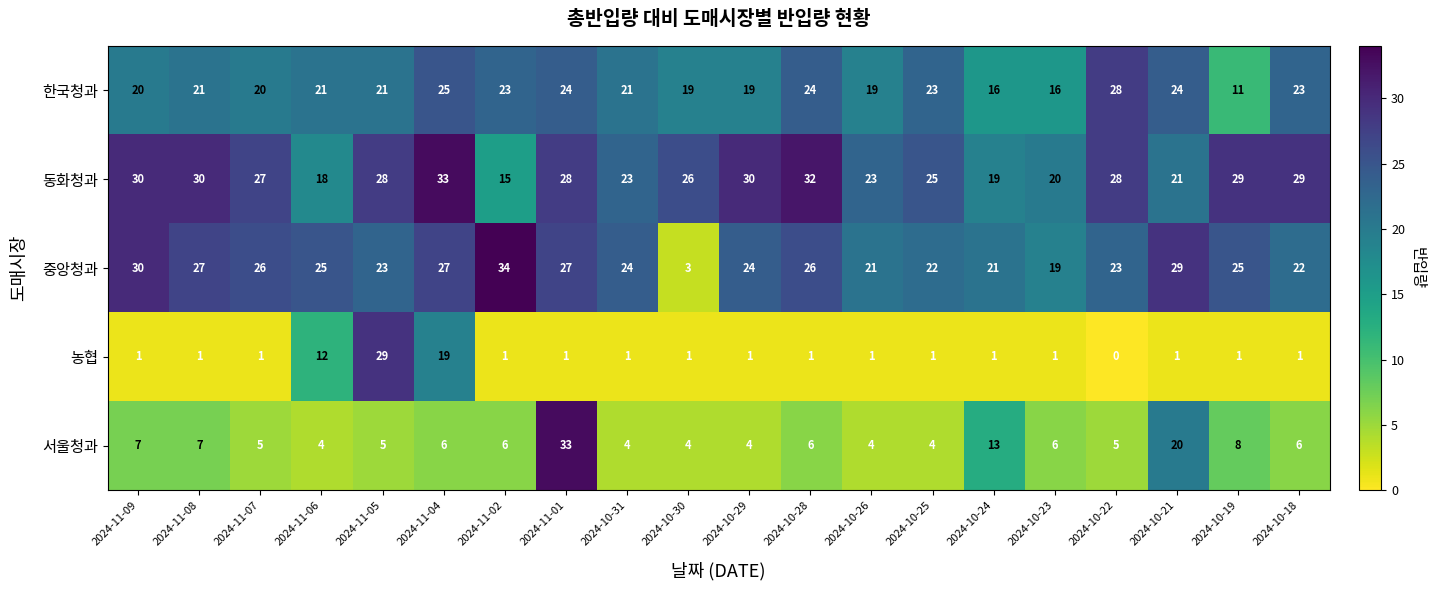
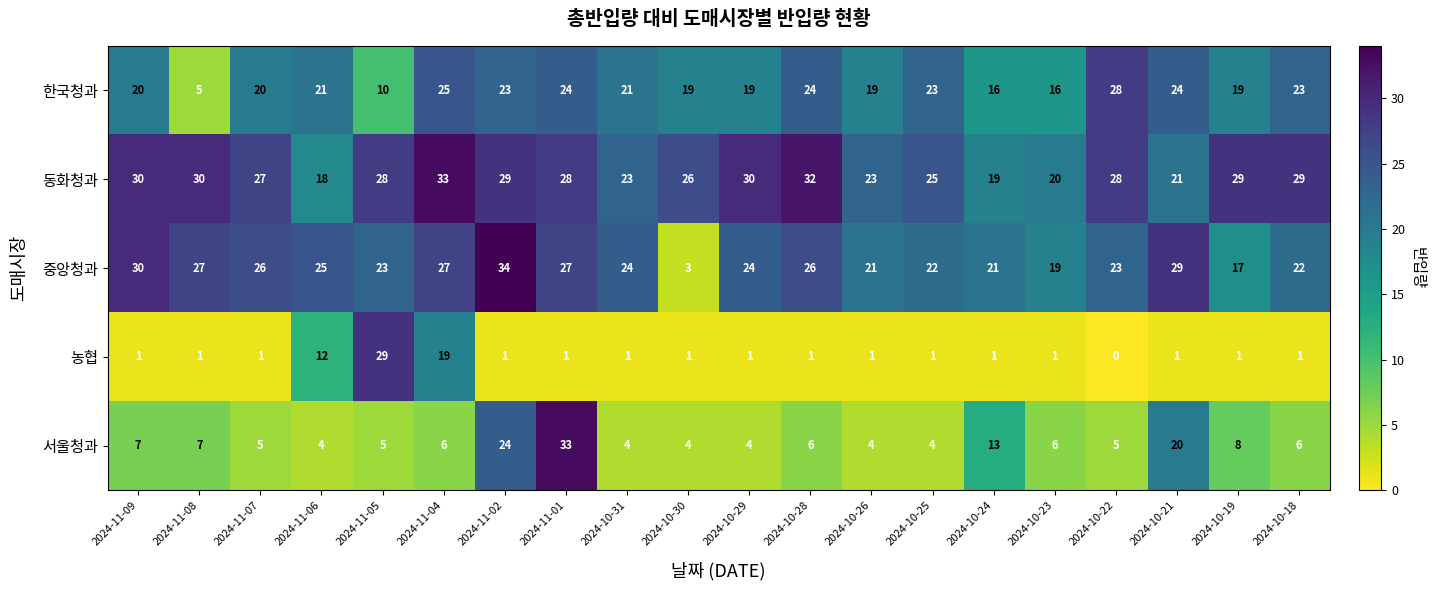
한국청과, 2024-11-08: 21 -> 5
한국청과, 2024-11-05: 21 -> 10
한국청과, 2024-10-19: 11 -> 19
동화청과, 2024-11-02: 15 -> 29
중앙청과, 2024-10-19: 25 -> 17
서울청과, 2024-11-02: 6 -> 24
